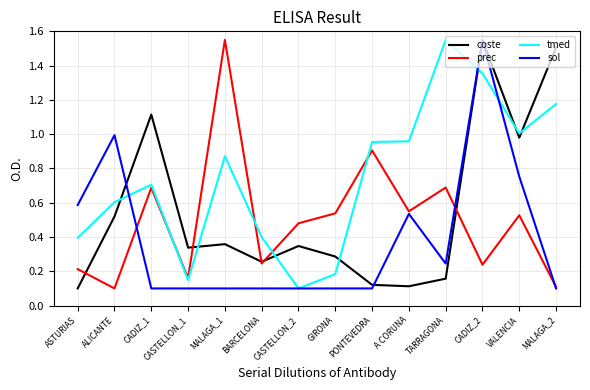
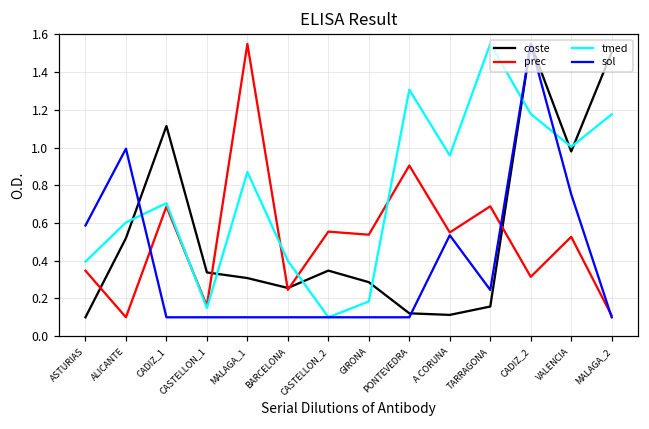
prec, ASTURIAS: 0.21 -> 0.35
coste, MALAGA_1: 0.36 -> 0.31
prec, CASTELLON_2: 0.48 -> 0.55
tmed, PONTEVEDRA: 0.95 -> 1.31
prec, CADIZ_2: 0.24 -> 0.31
tmed, CADIZ_2: 1.35 -> 1.18
